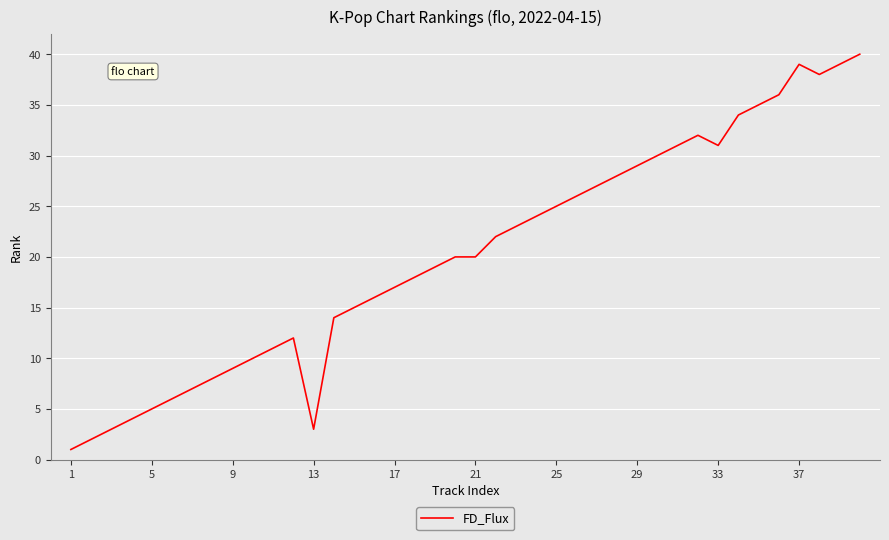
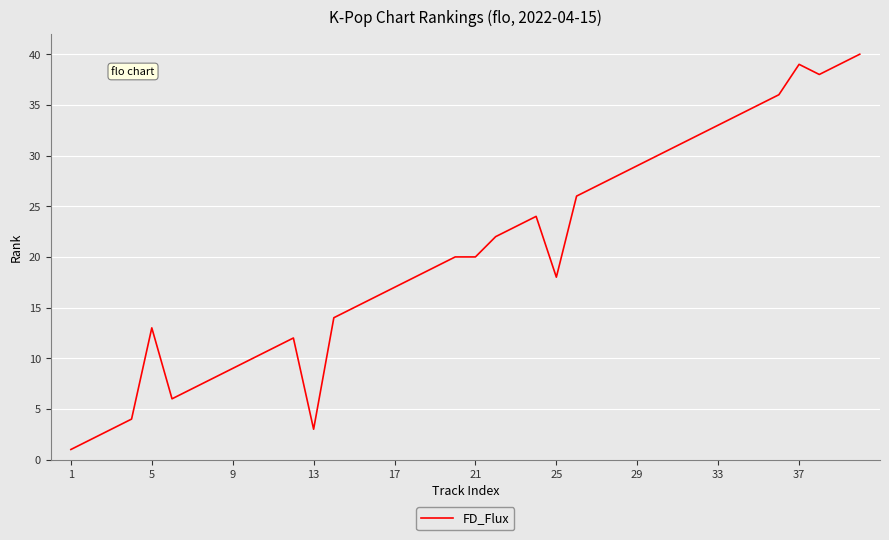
5: 5 -> 13
25: 25 -> 18
33: 31 -> 33
